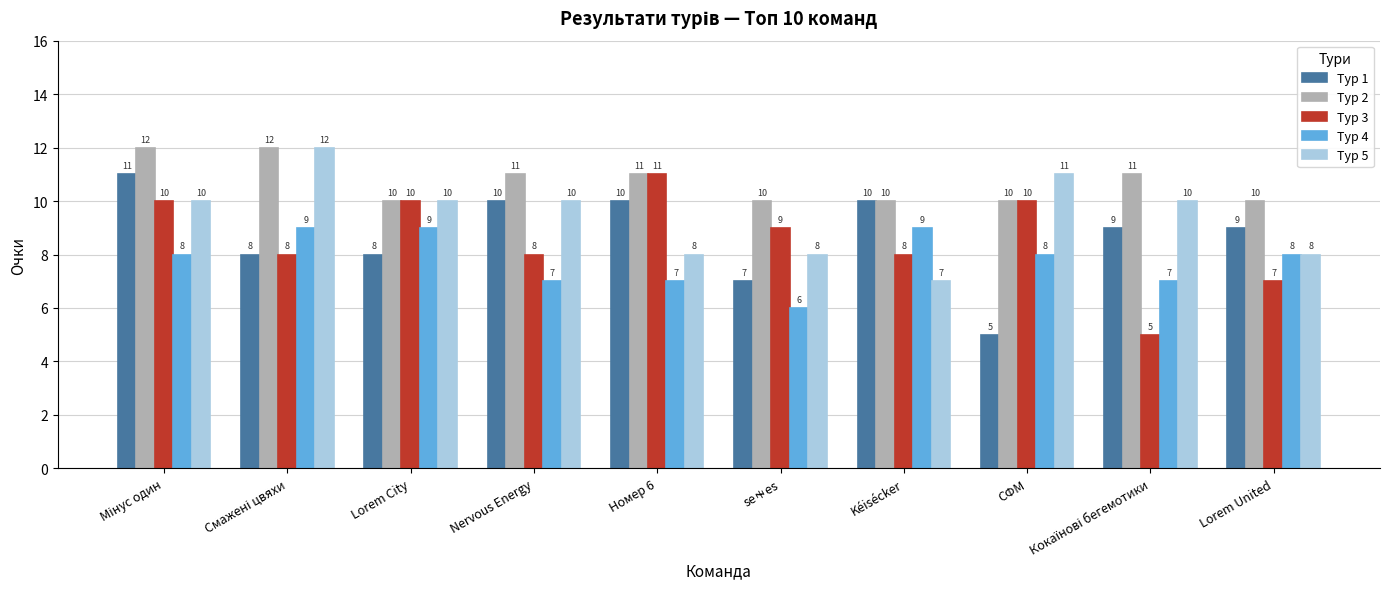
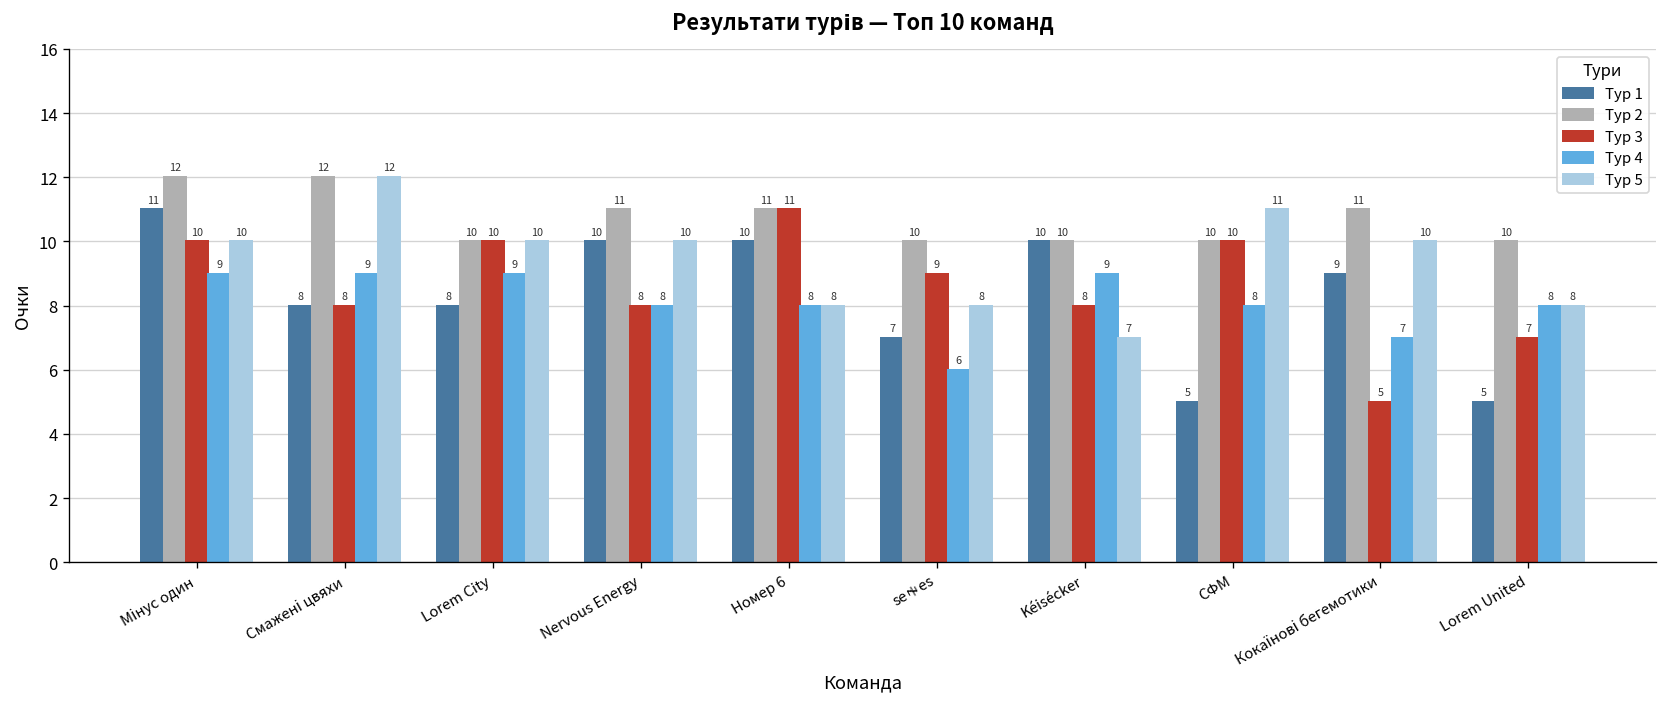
Тур 4, Мінус один: 8 -> 9
Тур 4, Nervous Energy: 7 -> 8
Тур 4, Номер 6: 7 -> 8
Тур 1, Lorem United: 9 -> 5
